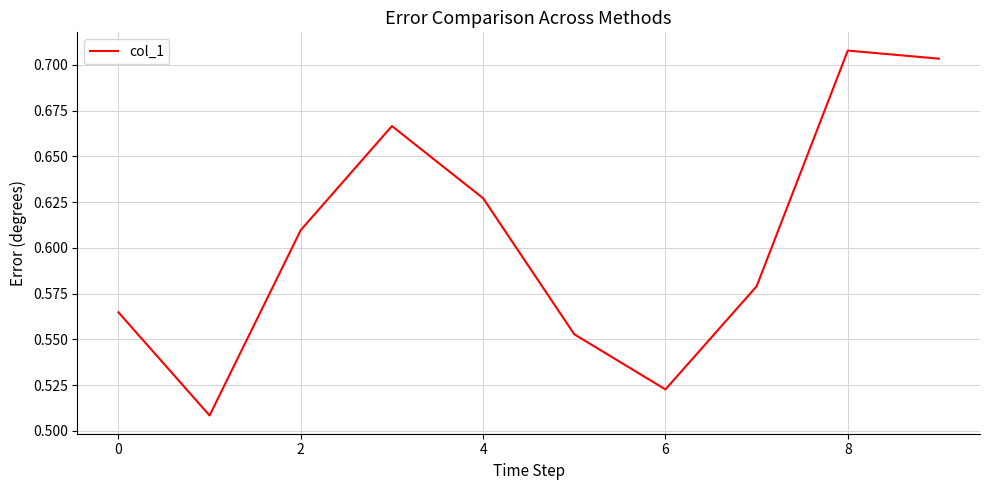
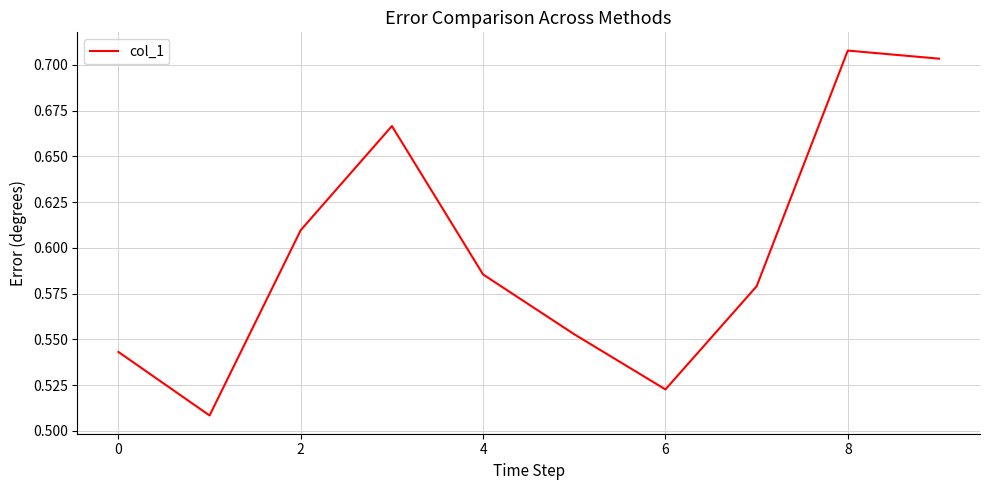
0: 0.565 -> 0.543
4: 0.627 -> 0.586
